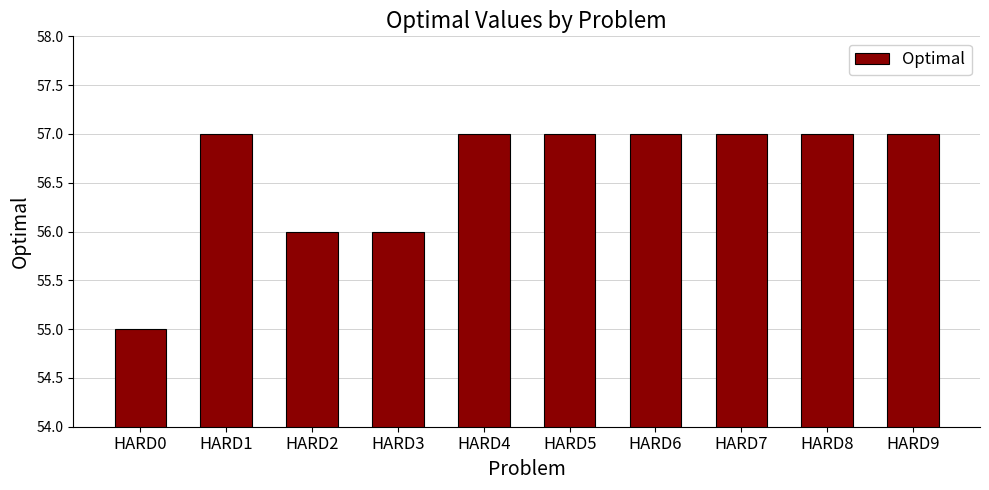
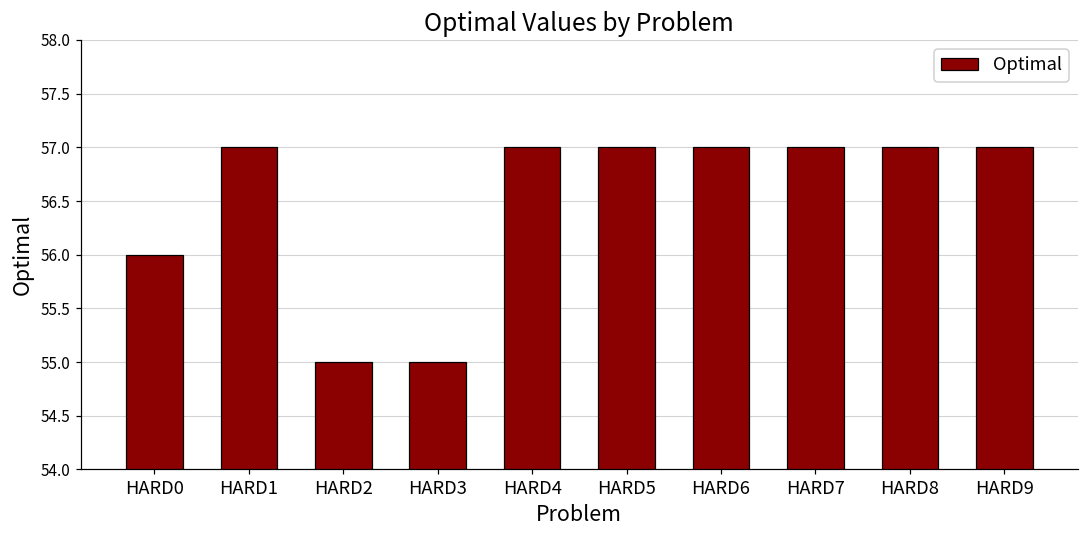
HARD0: 55 -> 56
HARD2: 56 -> 55
HARD3: 56 -> 55
